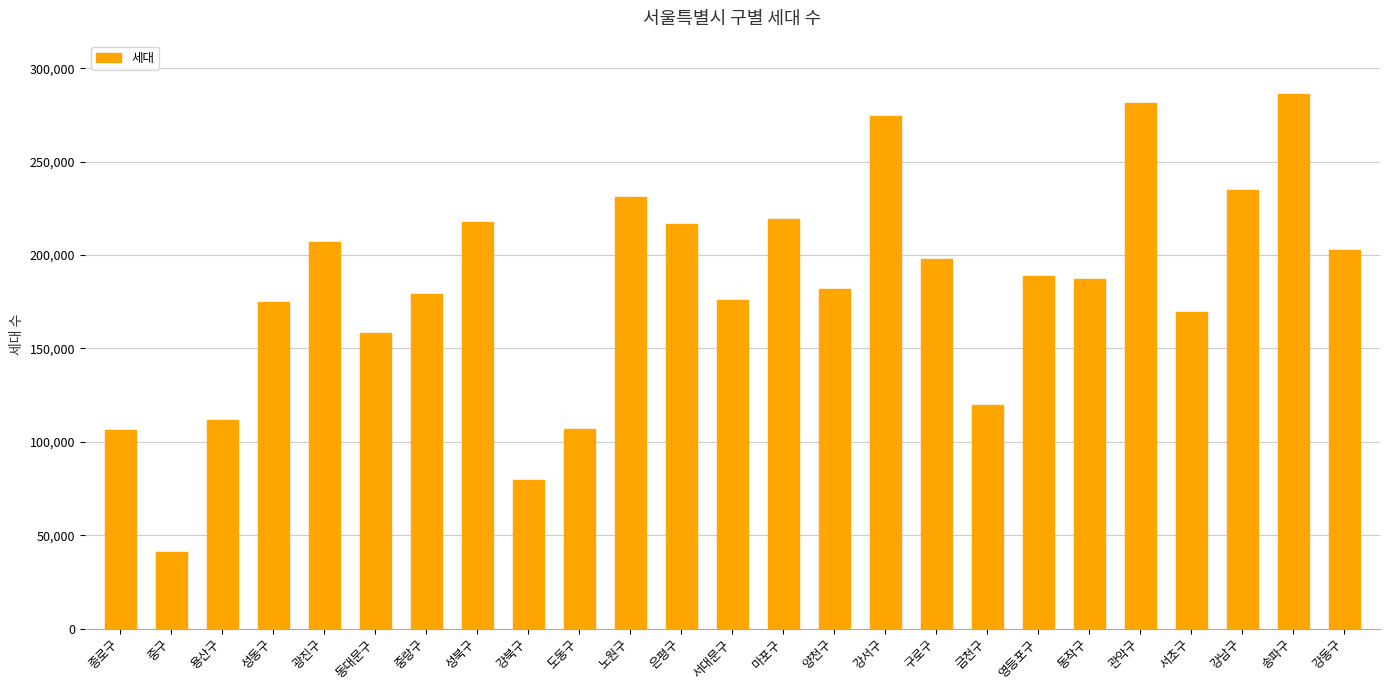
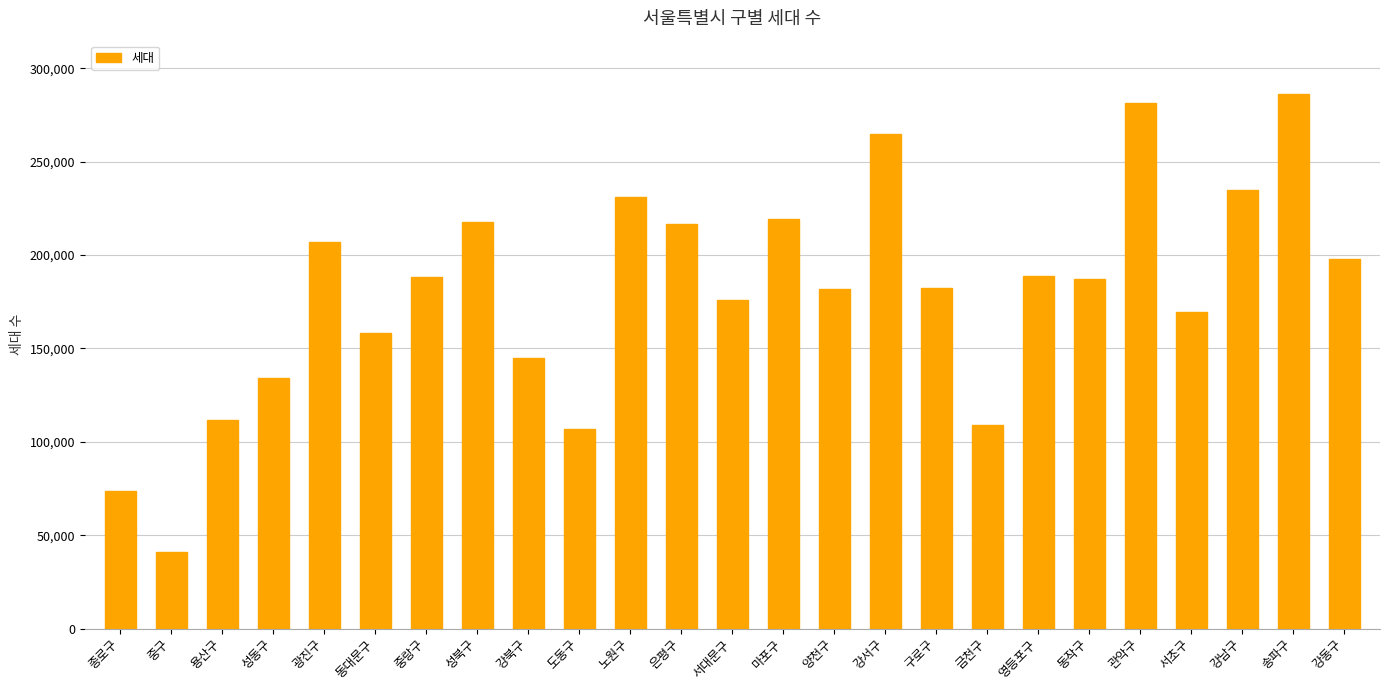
종로구: 106,000 -> 74,000
성동구: 175,000 -> 134,000
중랑구: 179,000 -> 188,000
강북구: 79,000 -> 145,000
강서구: 274,000 -> 265,000
구로구: 198,000 -> 182,000
금천구: 120,000 -> 109,000
강동구: 203,000 -> 198,000
